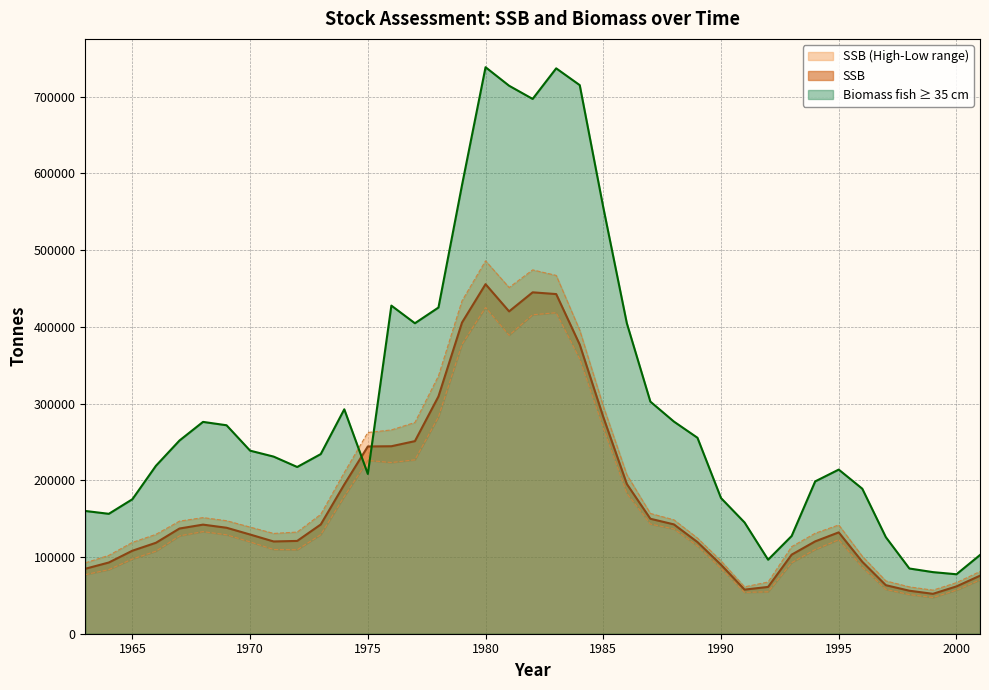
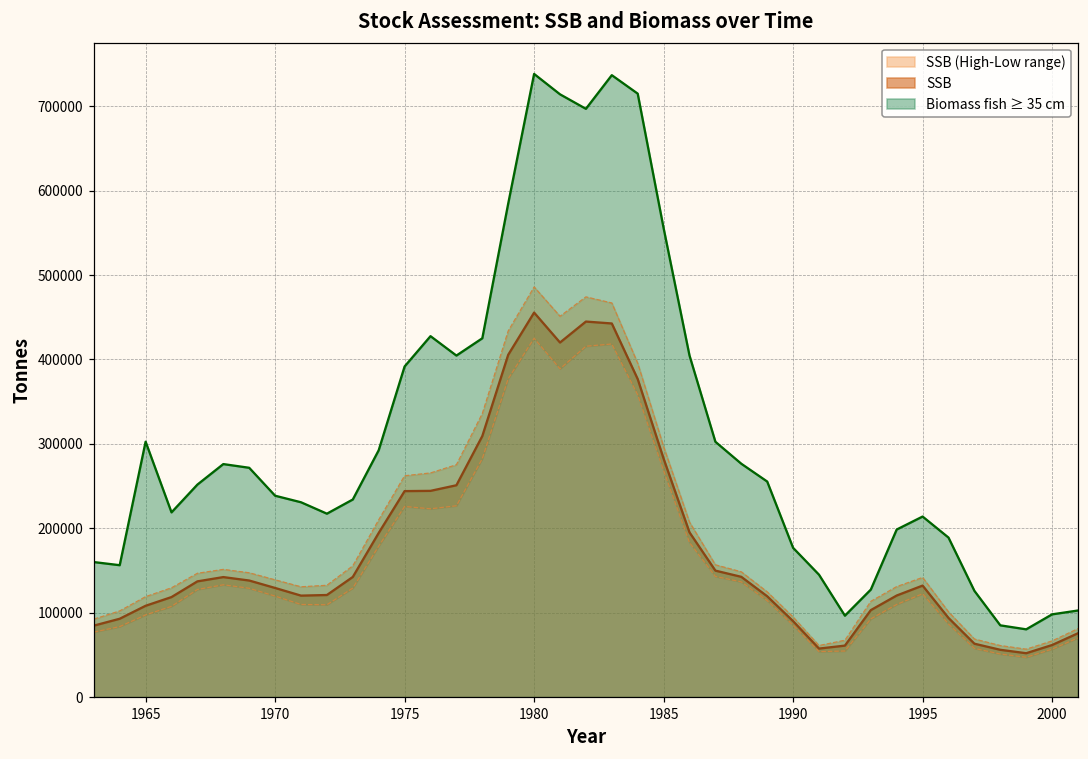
Biomass fish ≥ 35 cm, 1965: 180000 -> 300000
Biomass fish ≥ 35 cm, 1975: 210000 -> 390000
Biomass fish ≥ 35 cm, 2000: 80000 -> 100000
